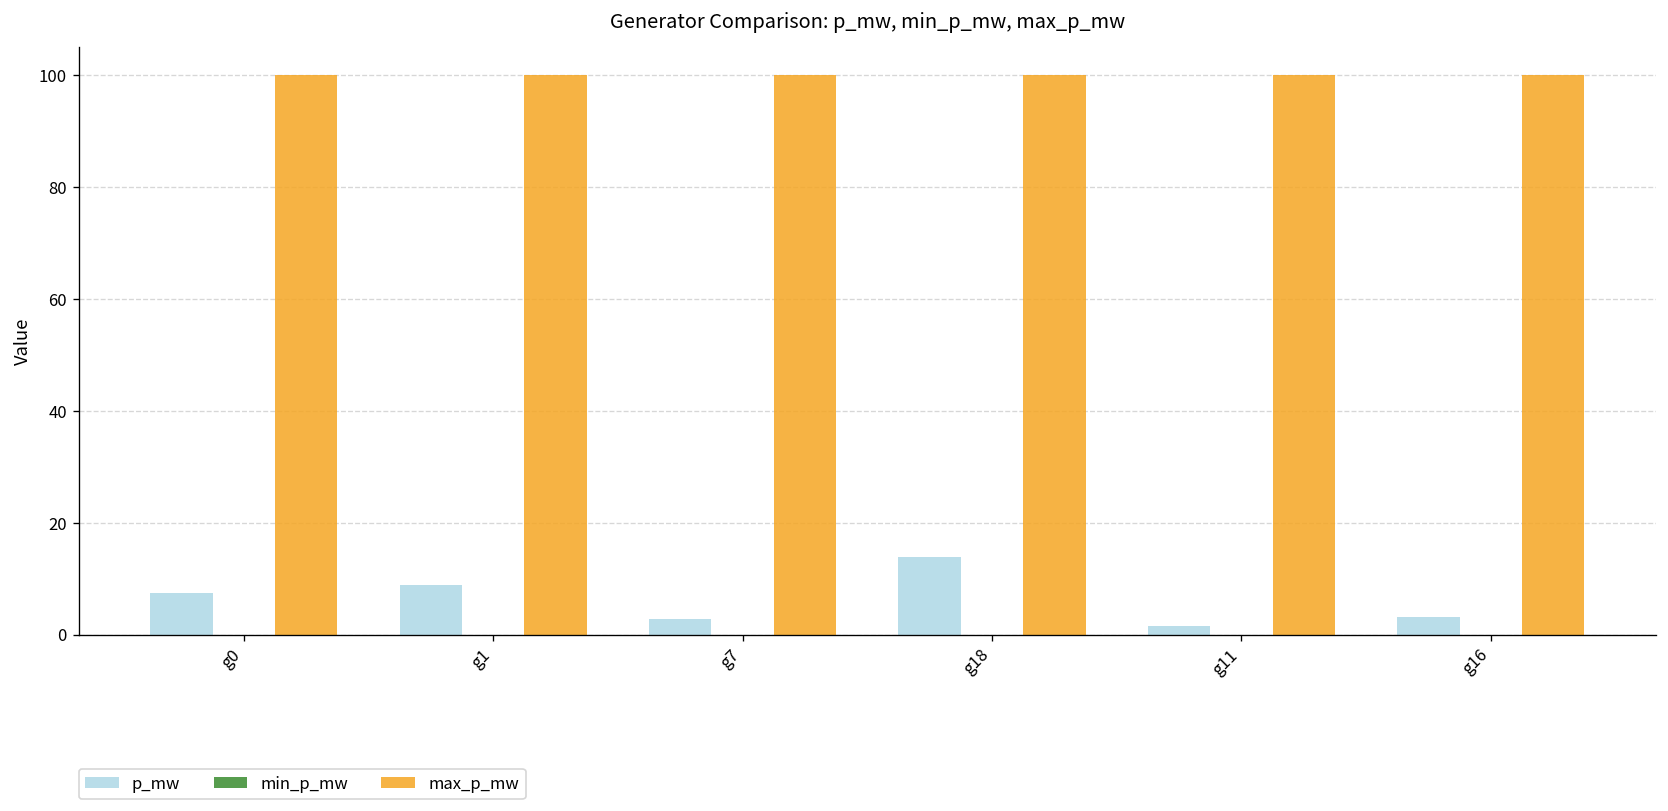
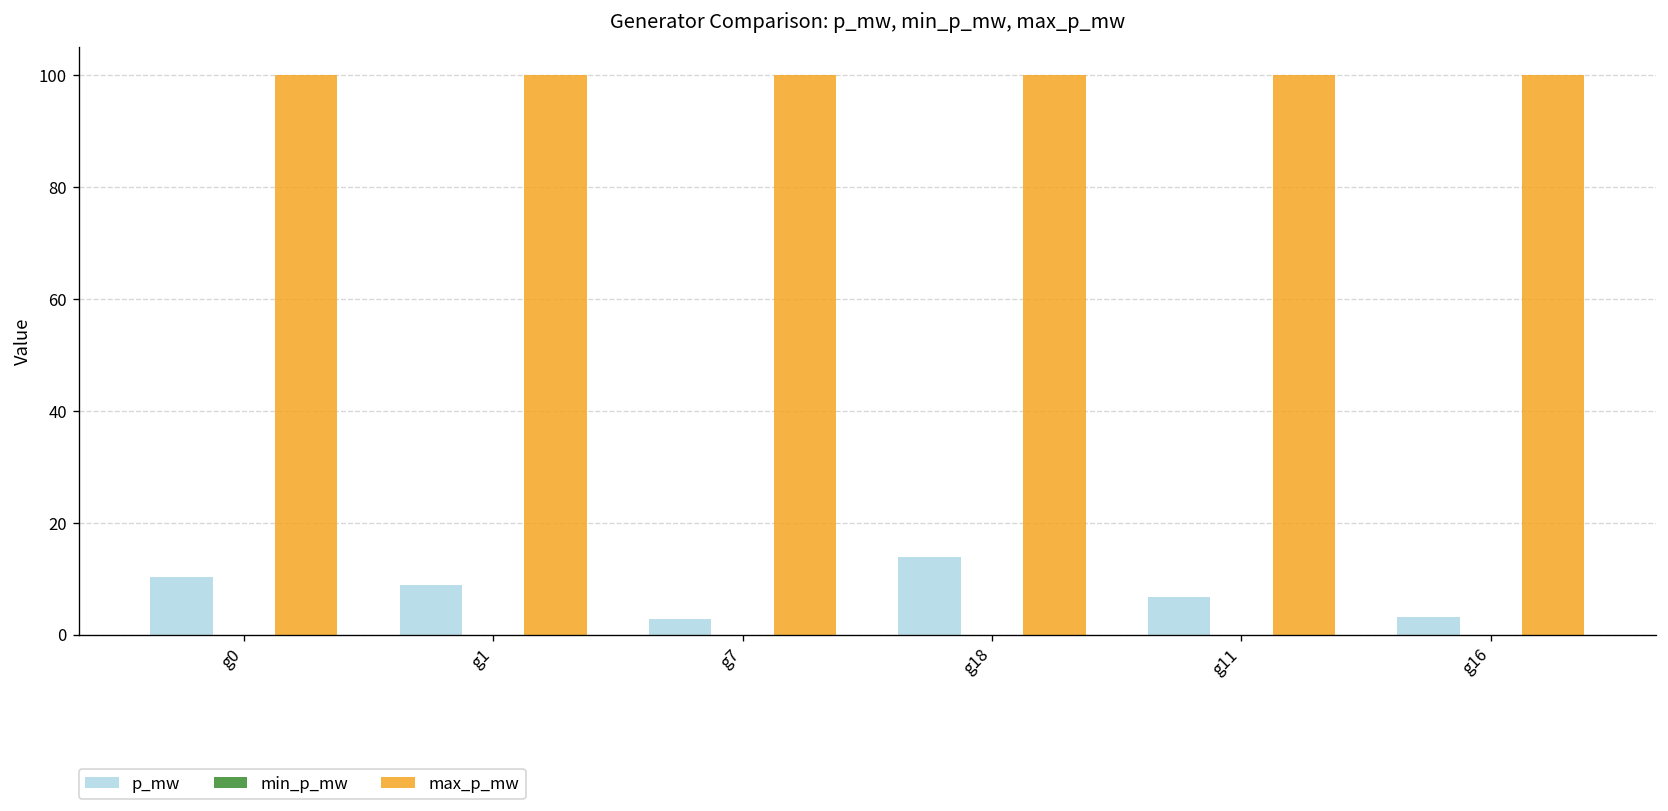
p_mw, g0: 7 -> 10
p_mw, g11: 2 -> 7
